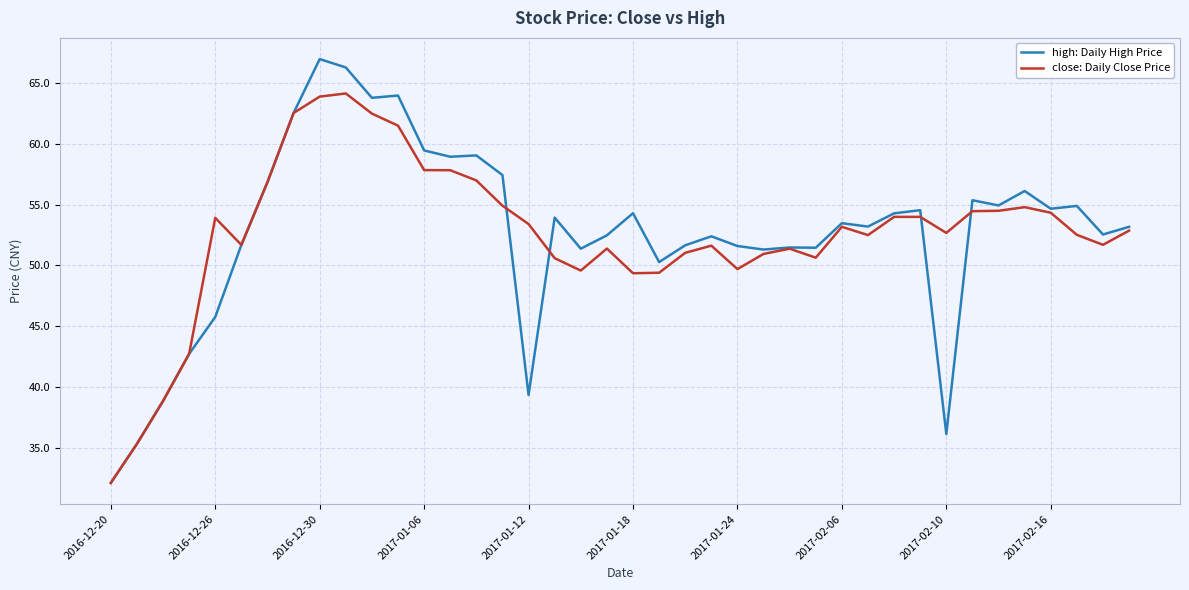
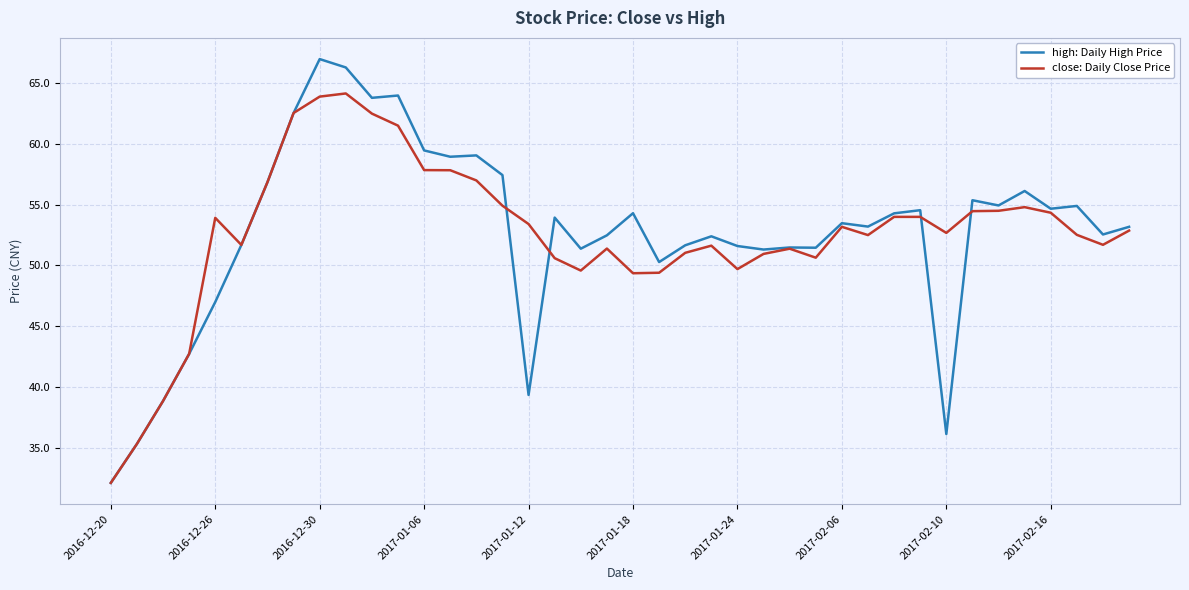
high: Daily High Price, 2016-12-26: 45.8 -> 47.0
